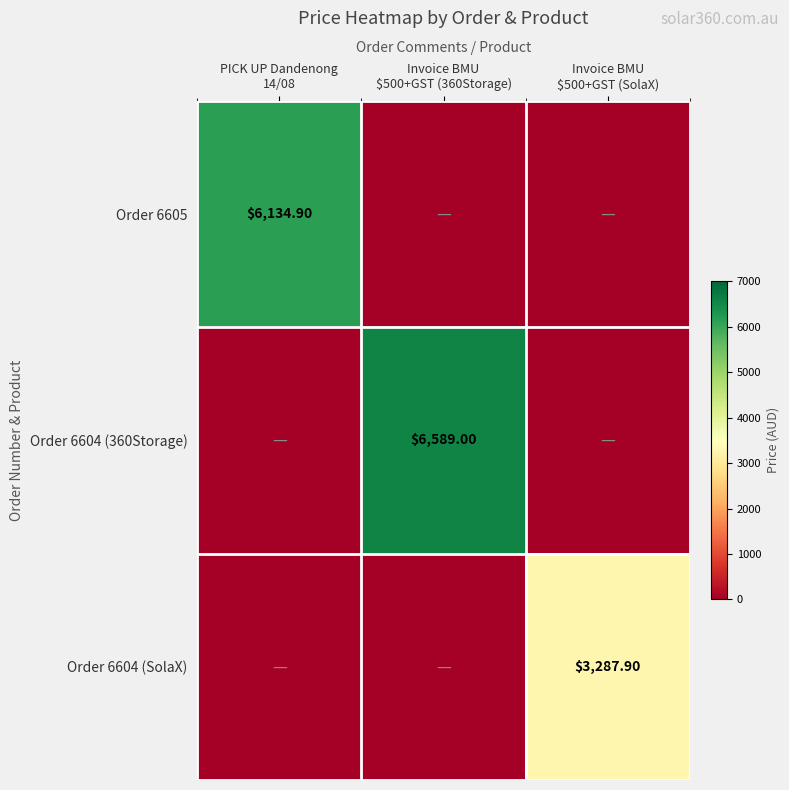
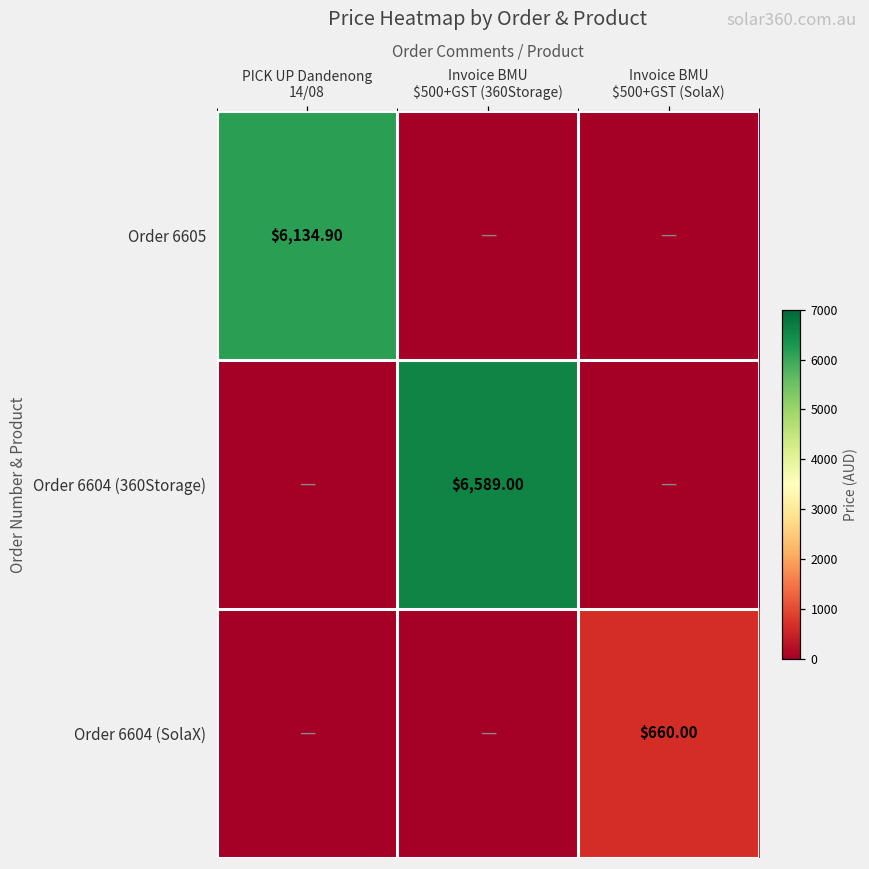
Order 6604 (SolaX), Invoice BMU $500+GST (SolaX): $3,287.90 -> $660.00
